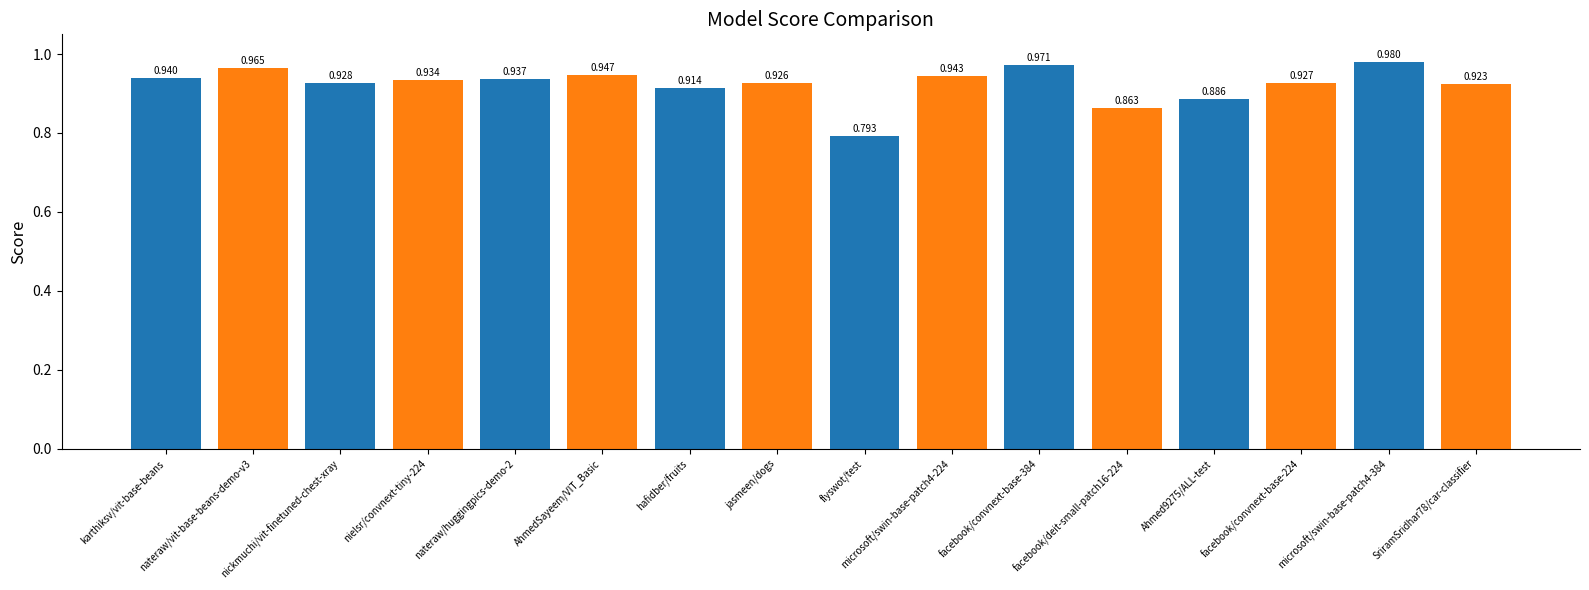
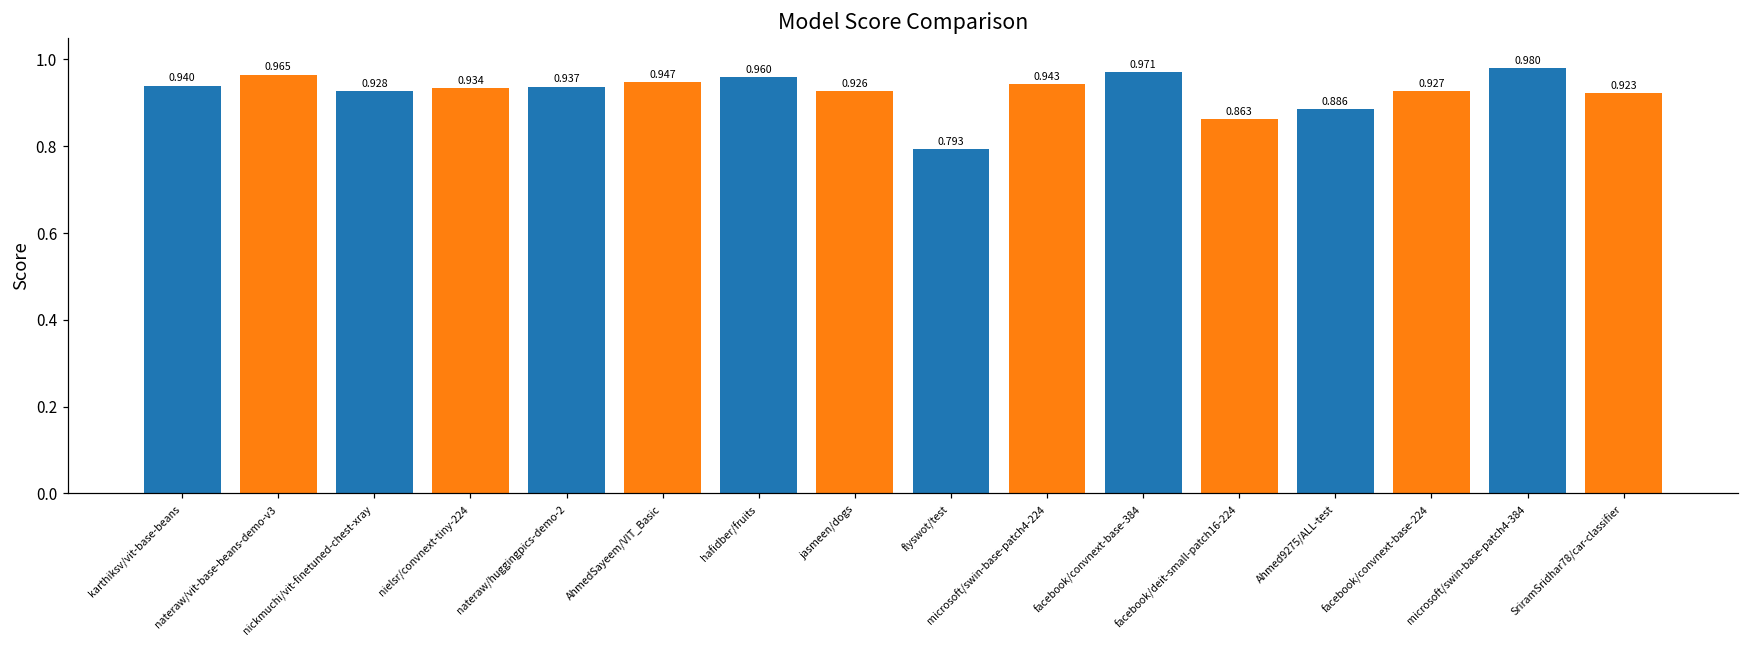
hafidber/fruits: 0.914 -> 0.960
